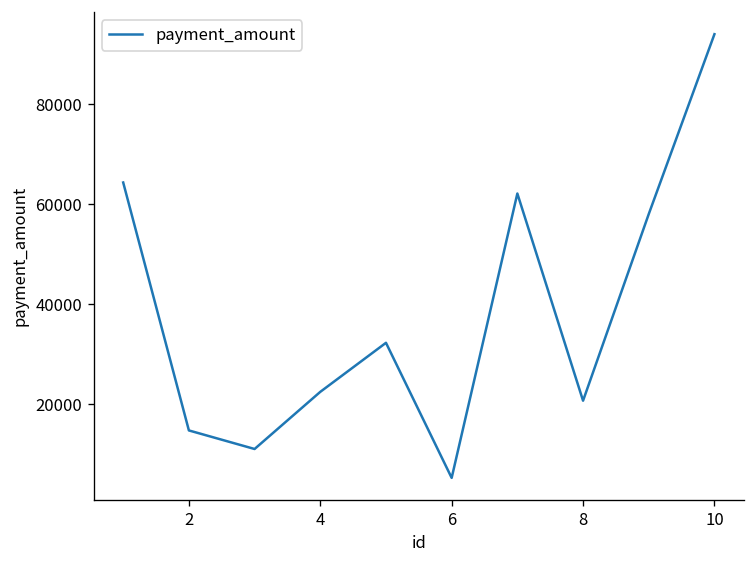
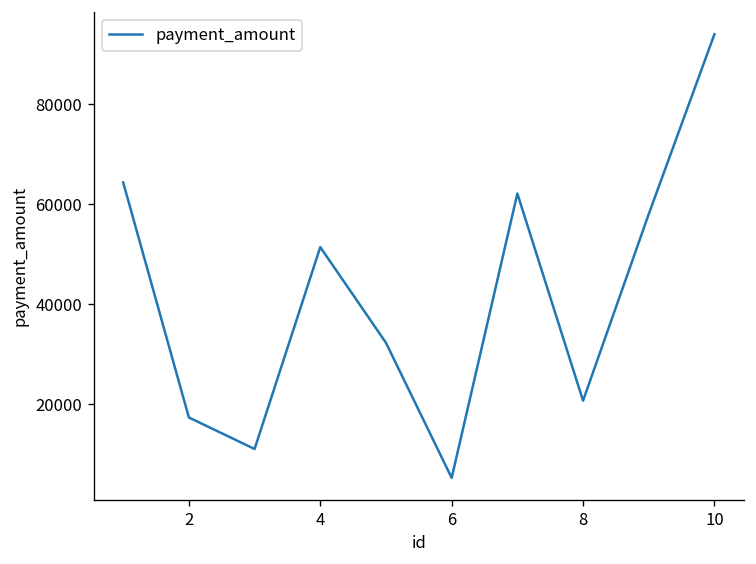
2: 15000 -> 17000
4: 22000 -> 51000
